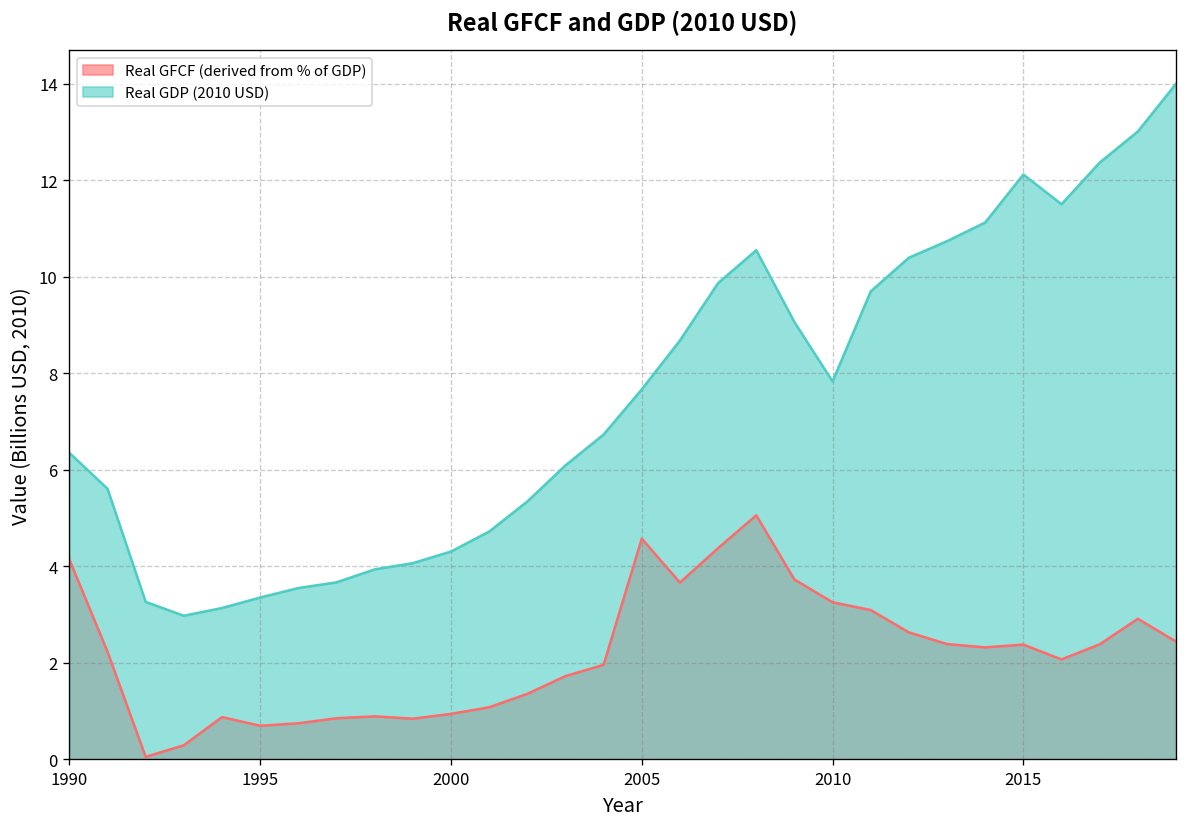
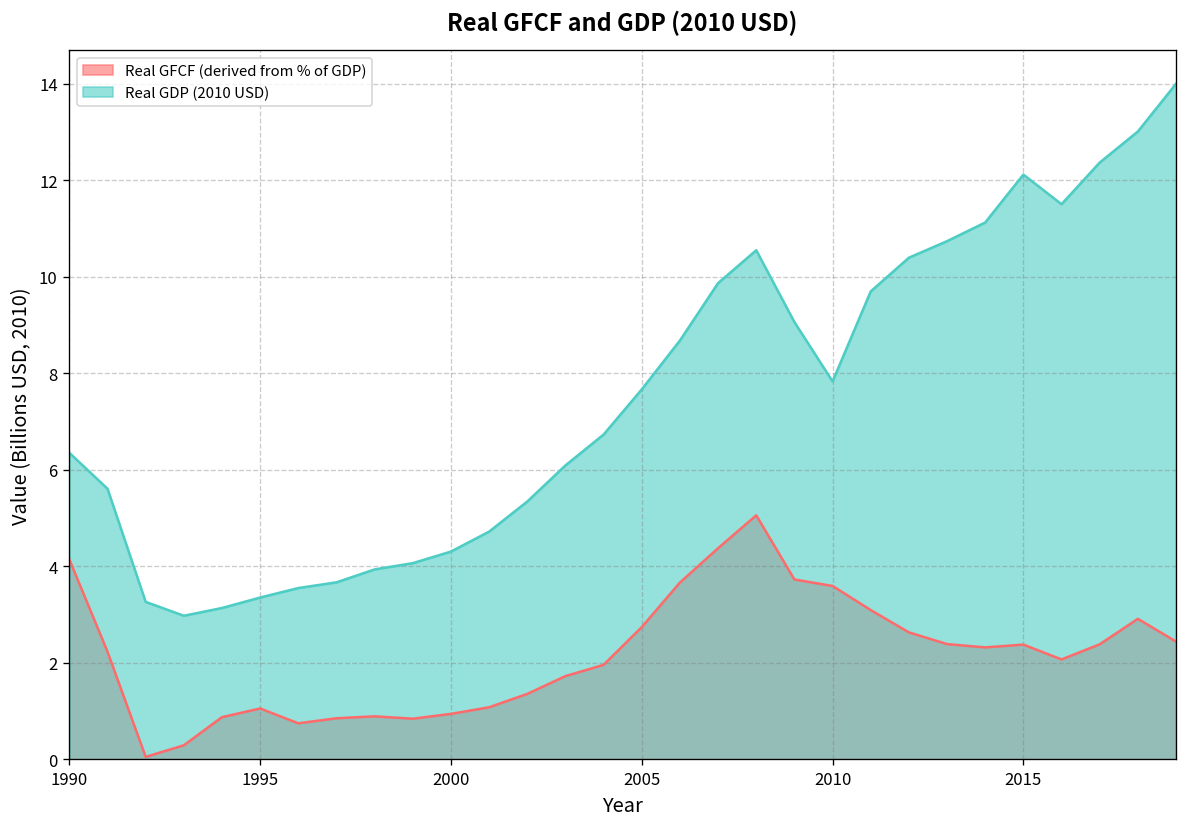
Real GFCF (derived from % of GDP), 1995: 0.7 -> 1.1
Real GFCF (derived from % of GDP), 2005: 4.6 -> 2.7
Real GFCF (derived from % of GDP), 2010: 3.3 -> 3.6
